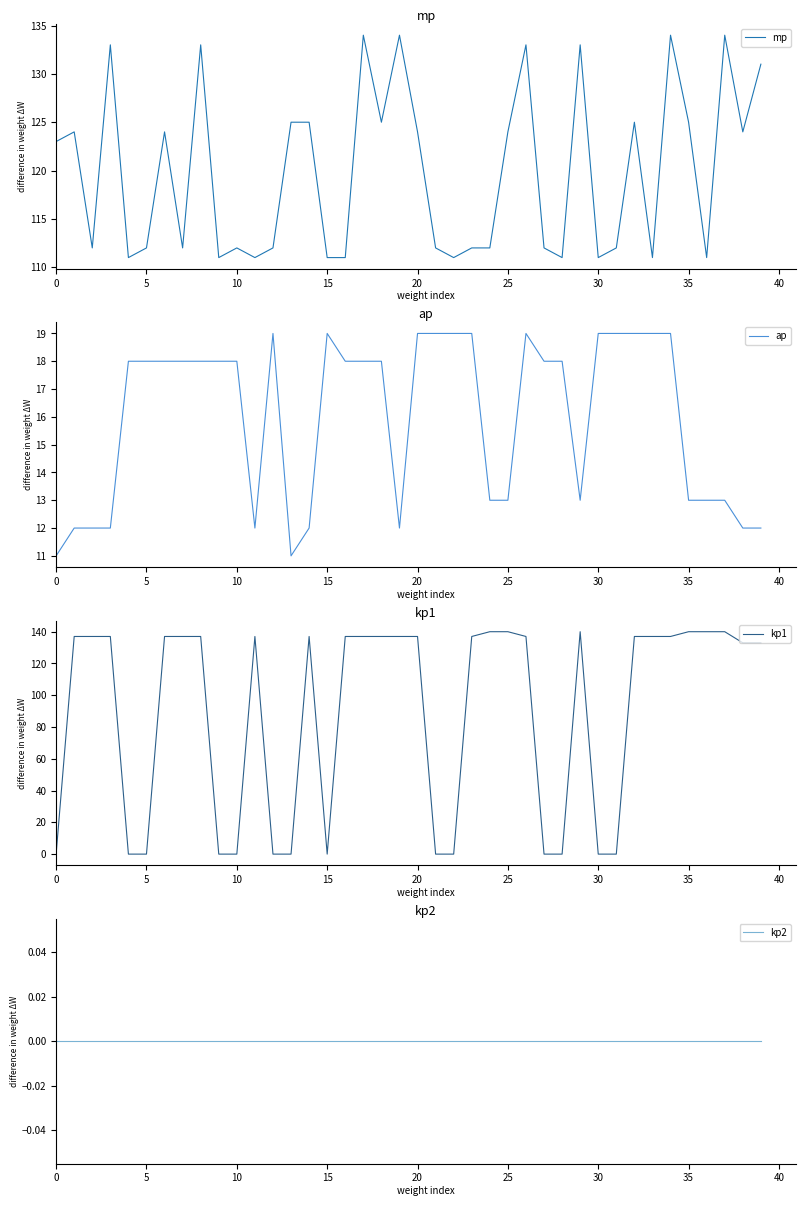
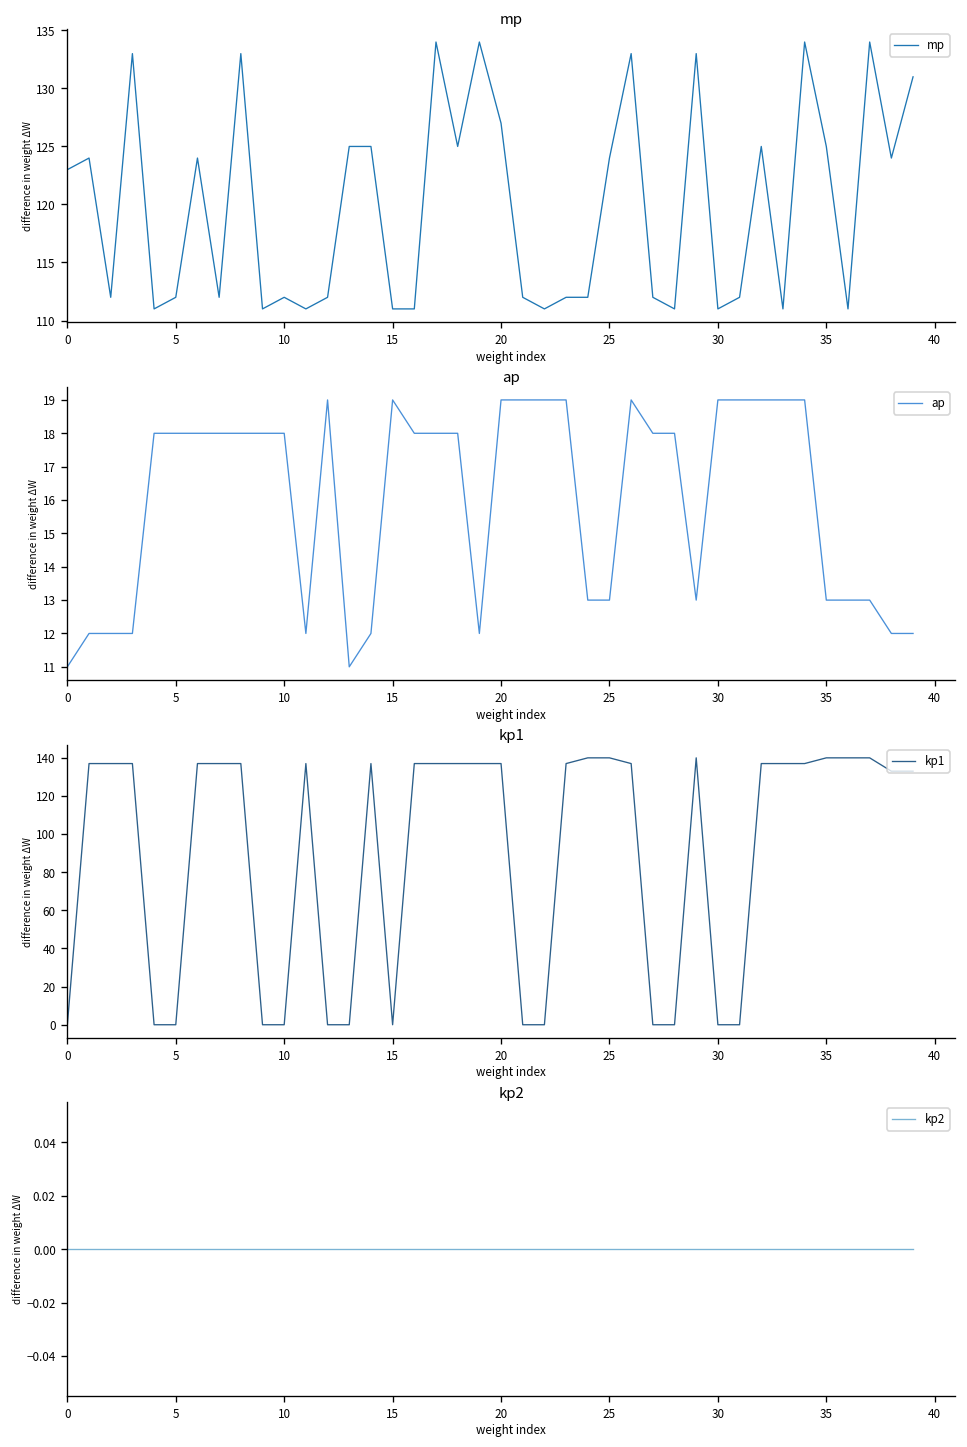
mp, 20: 124 -> 127
